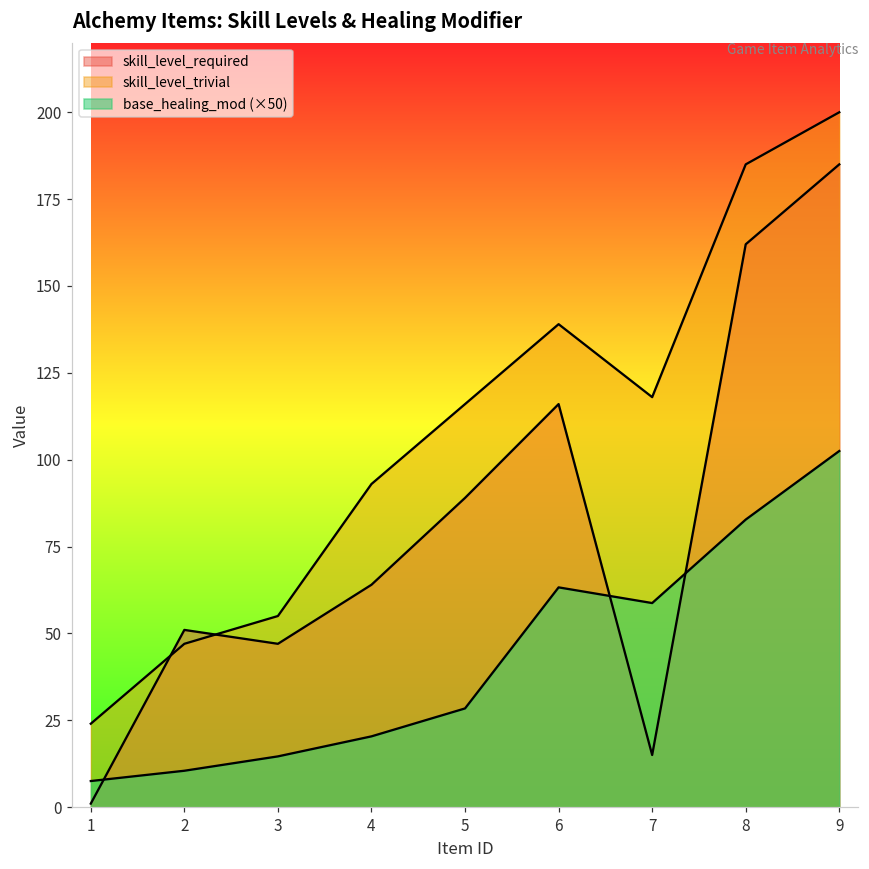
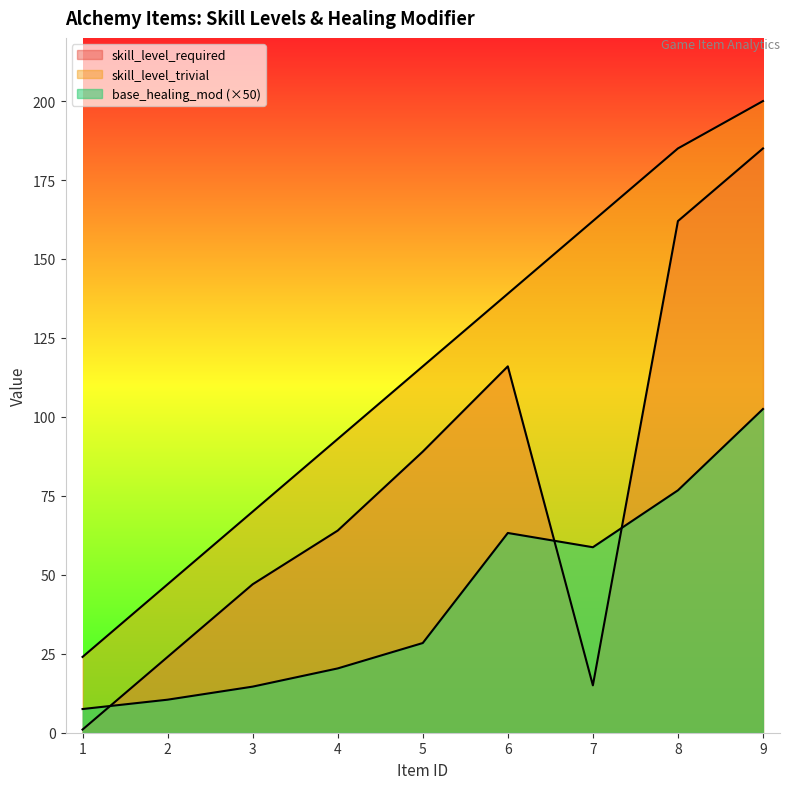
skill_level_required, 2: 51 -> 24
skill_level_trivial, 3: 55 -> 70
skill_level_trivial, 7: 118 -> 162
base_healing_mod (×50), 8: 83 -> 77
